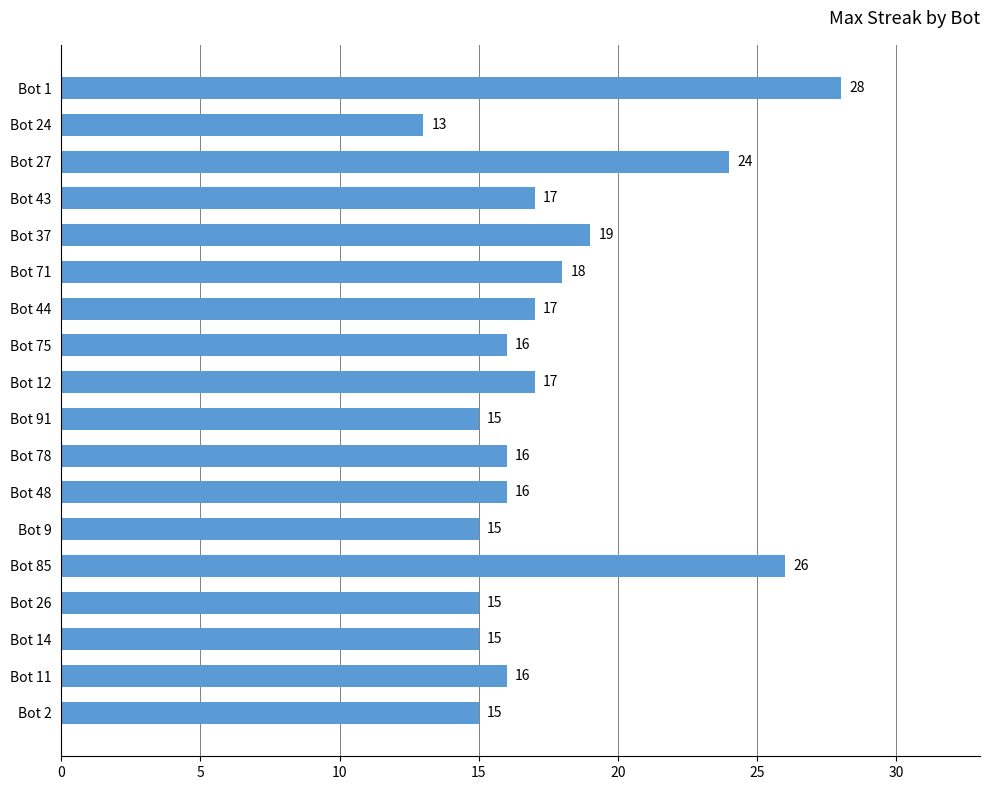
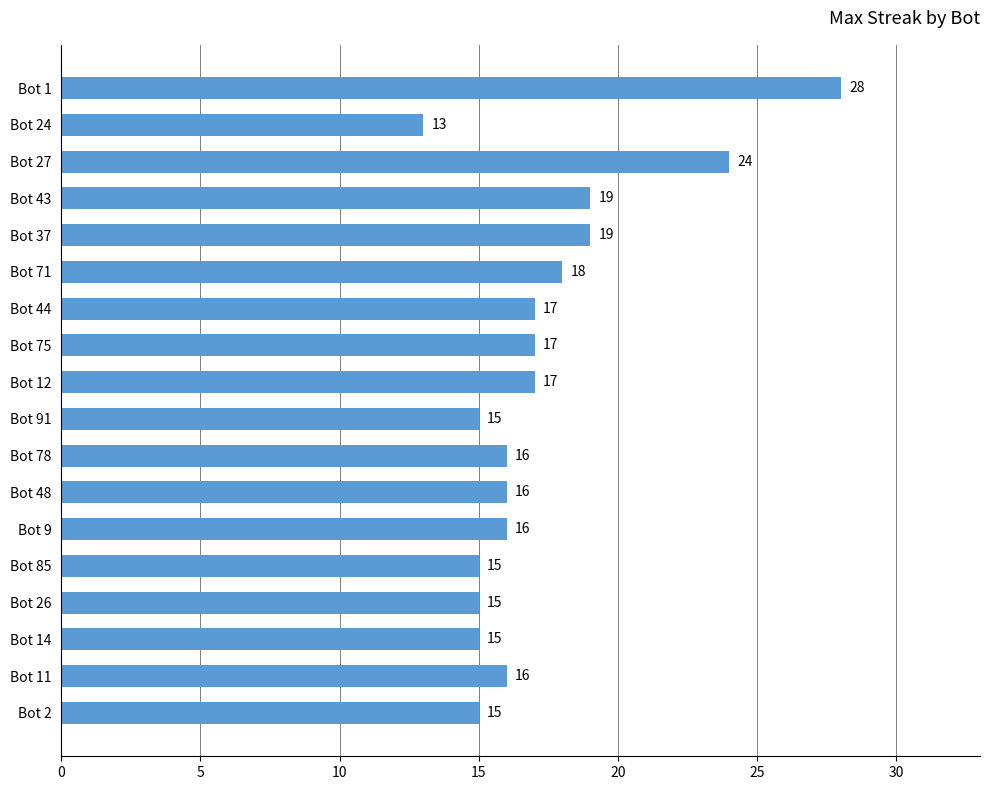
Bot 43: 17 -> 19
Bot 75: 16 -> 17
Bot 9: 15 -> 16
Bot 85: 26 -> 15
